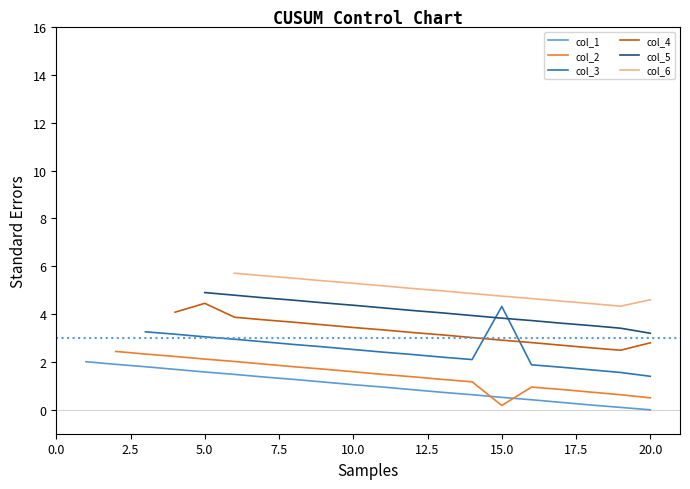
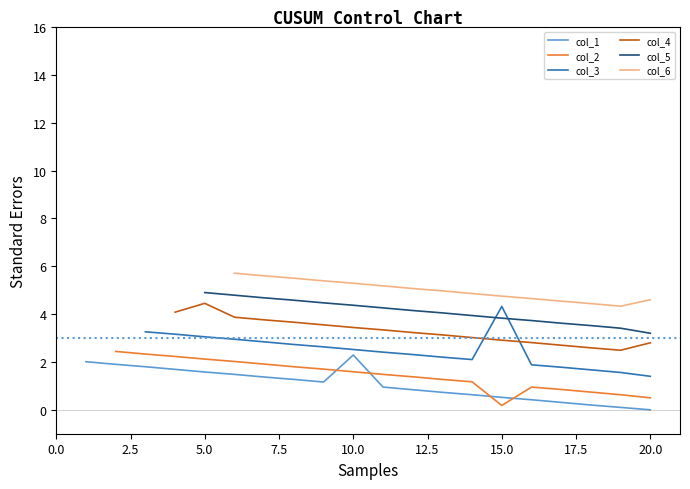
col_1, 10.0: 1.1 -> 2.3
